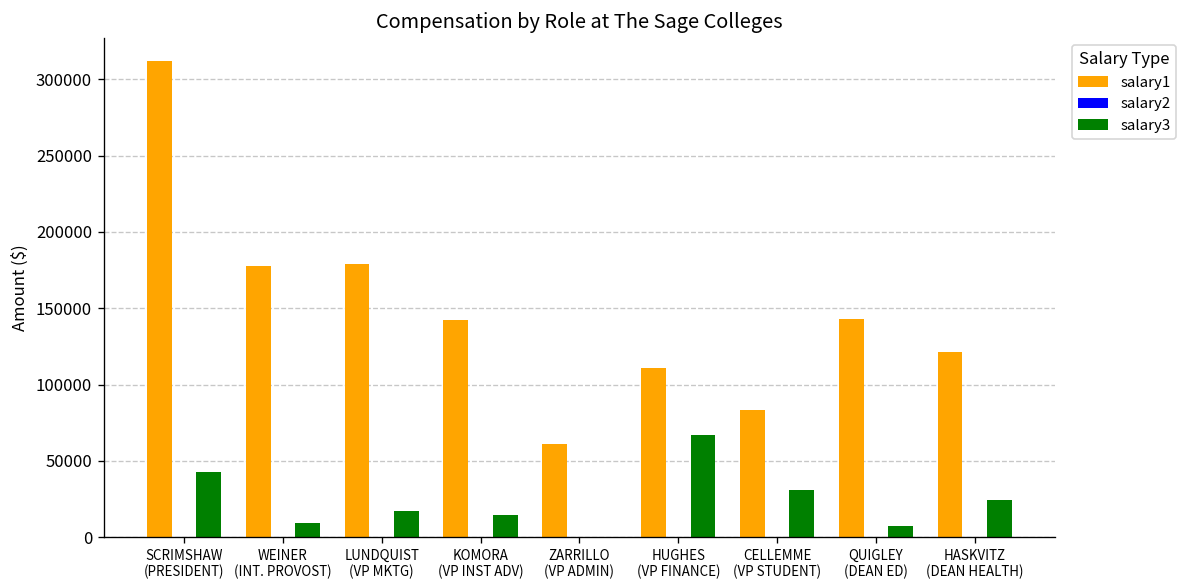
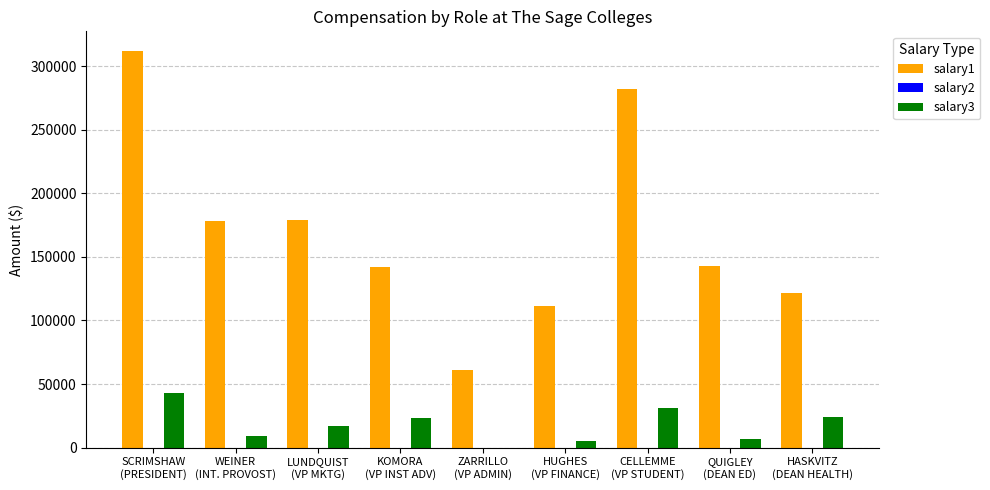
salary3, KOMORA (VP INST ADV): 15000 -> 23000
salary3, HUGHES (VP FINANCE): 67000 -> 5000
salary1, CELLEMME (VP STUDENT): 83000 -> 282000
